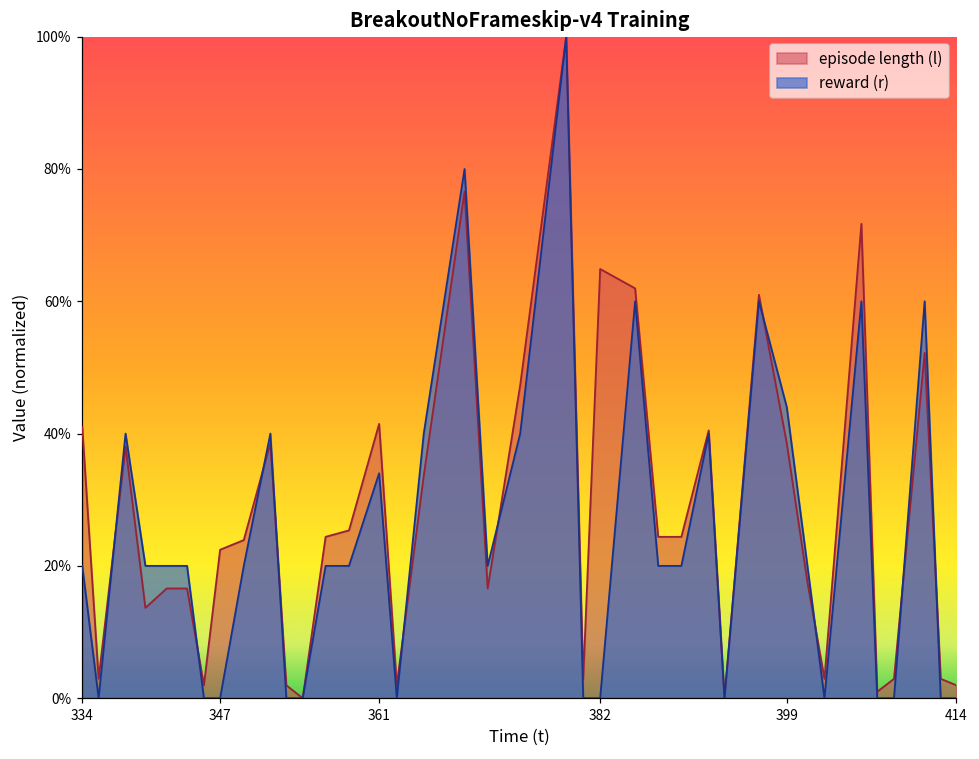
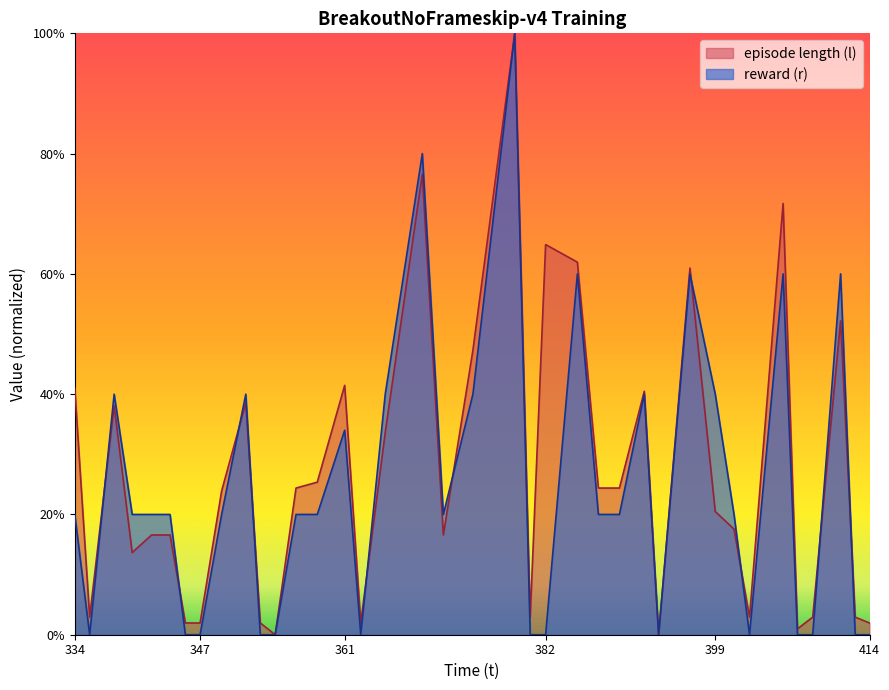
episode length (l), 347: 22% -> 2%
episode length (l), 399: 39% -> 20%
reward (r), 399: 44% -> 40%
